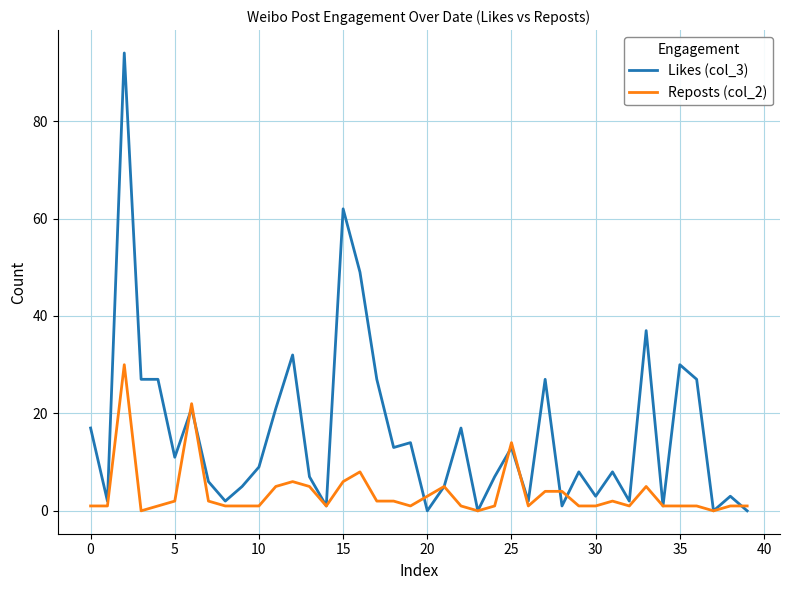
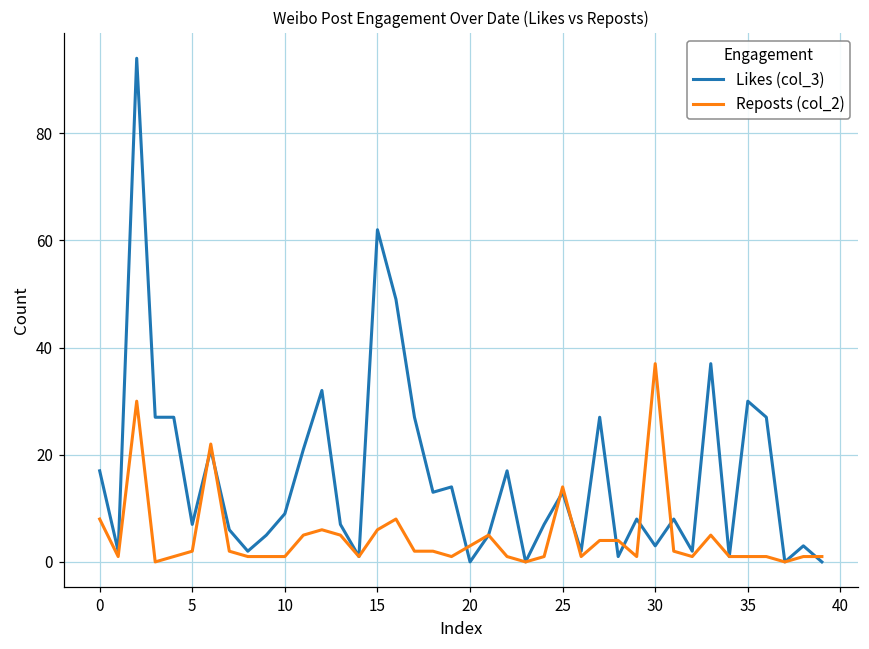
Reposts (col_2), 0: 1 -> 8
Likes (col_3), 5: 11 -> 7
Reposts (col_2), 30: 1 -> 37
